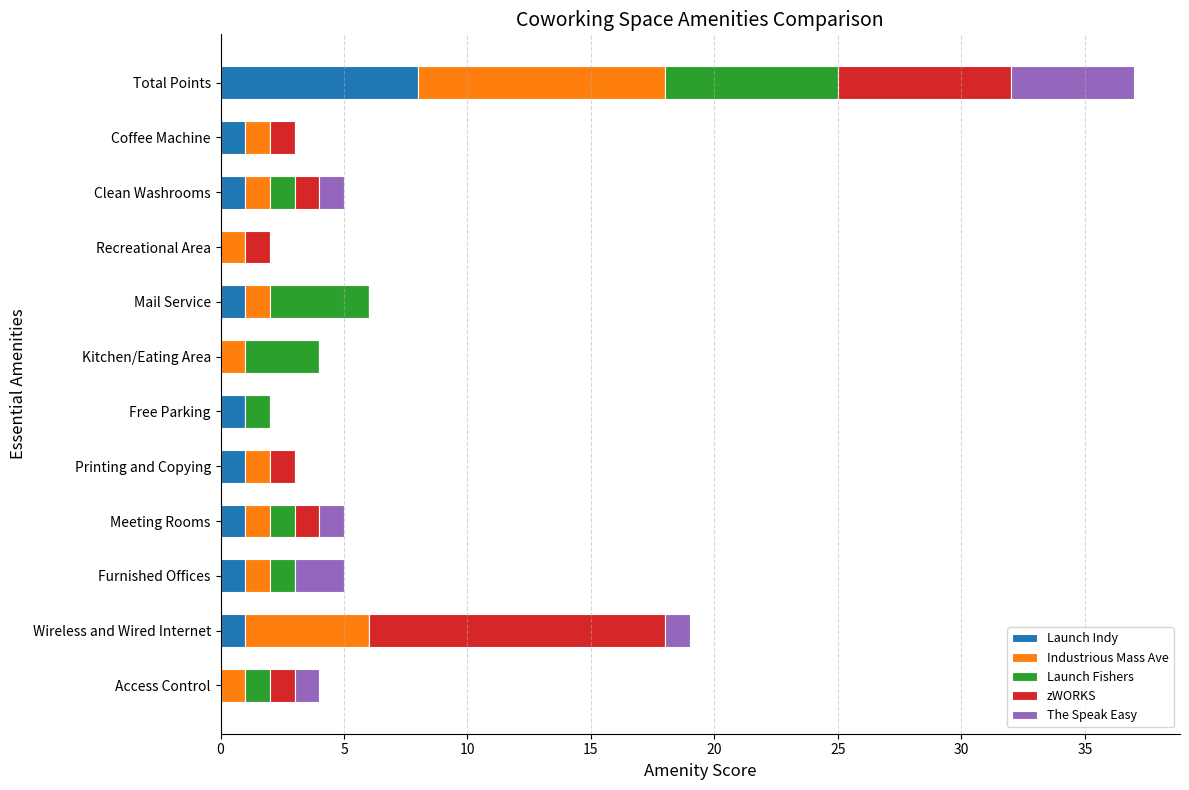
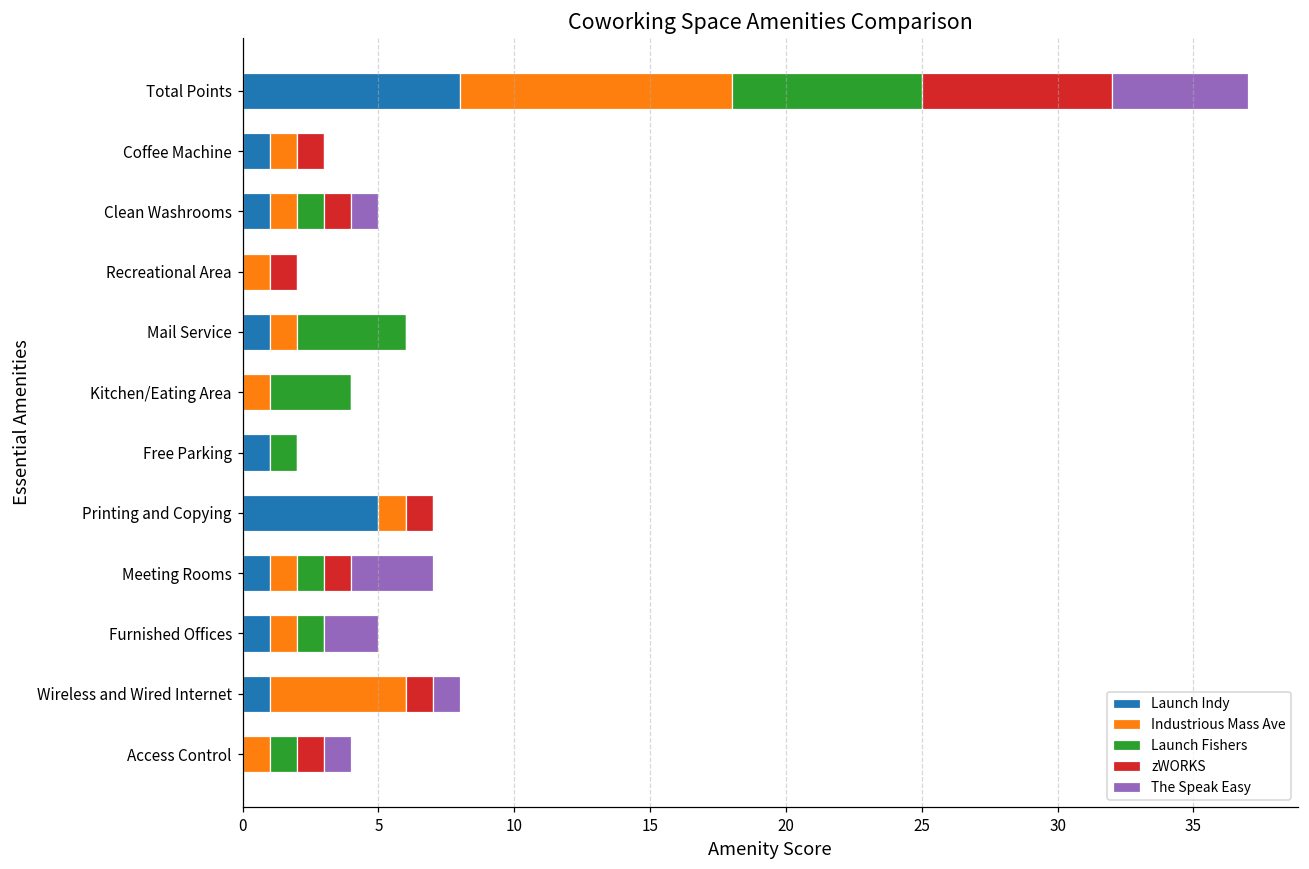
Launch Indy, Printing and Copying: 1 -> 5
The Speak Easy, Meeting Rooms: 1 -> 3
zWORKS, Wireless and Wired Internet: 12 -> 1
